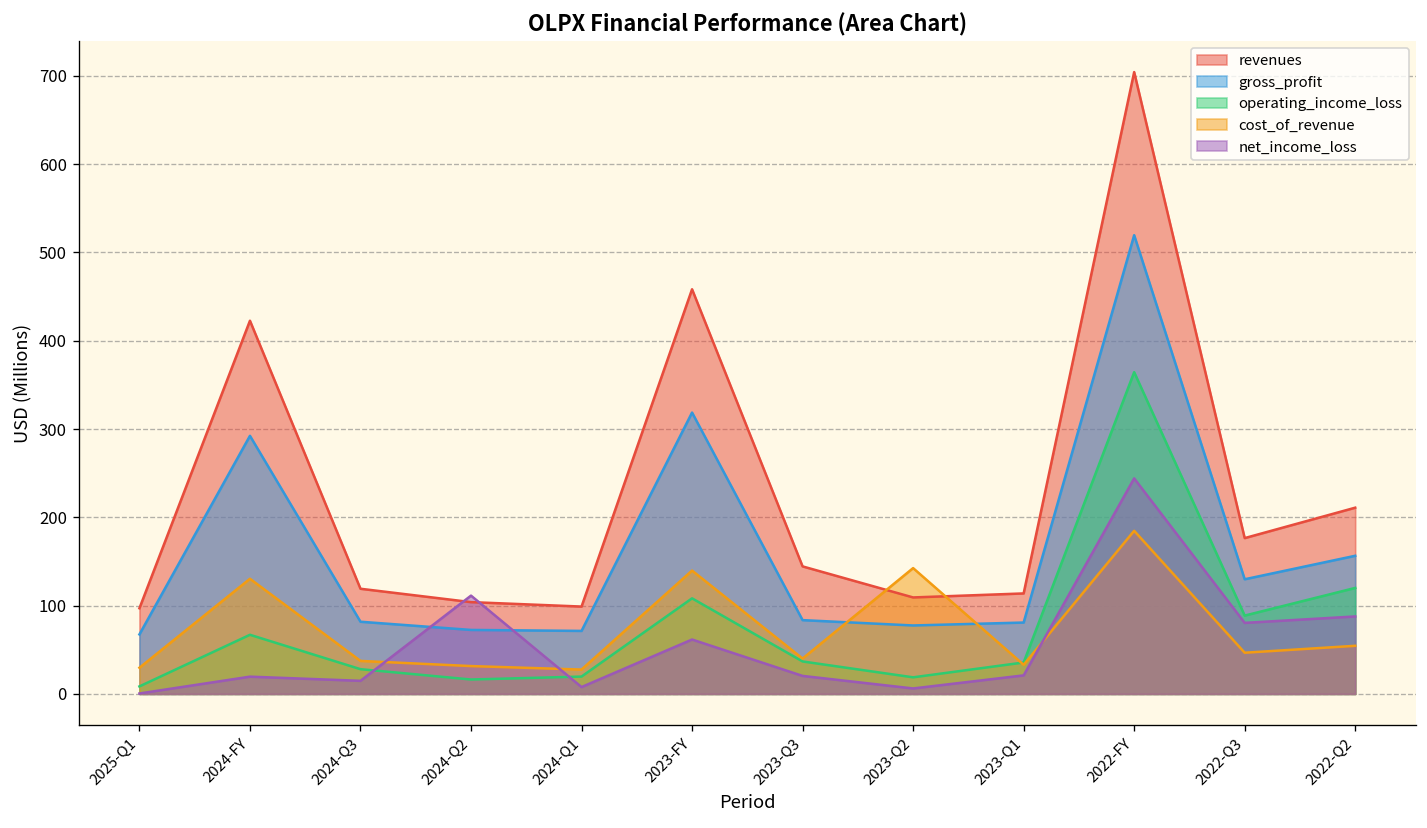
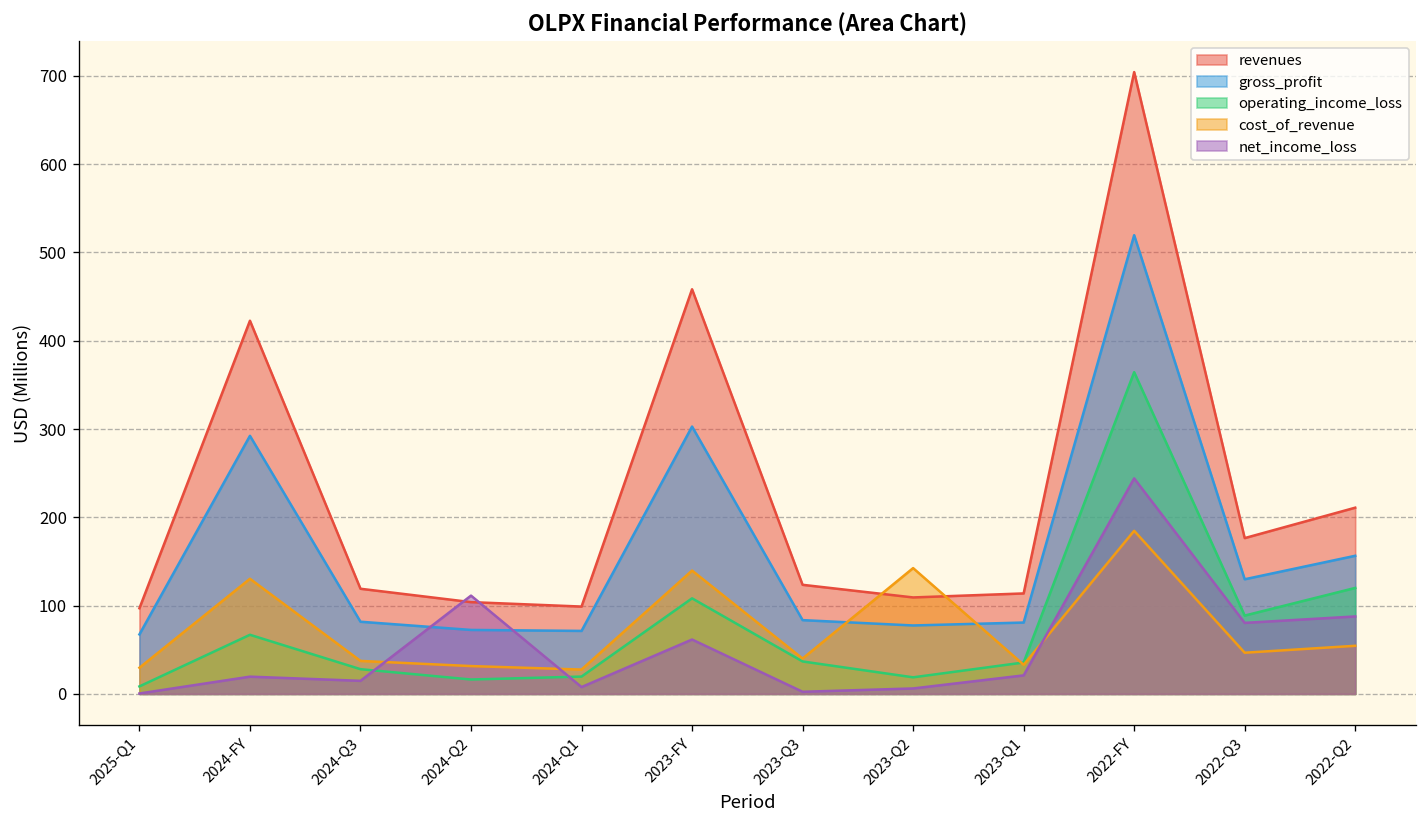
gross_profit, 2023-FY: 320 -> 300
revenues, 2023-Q3: 140 -> 120
net_income_loss, 2023-Q3: 20 -> 0
